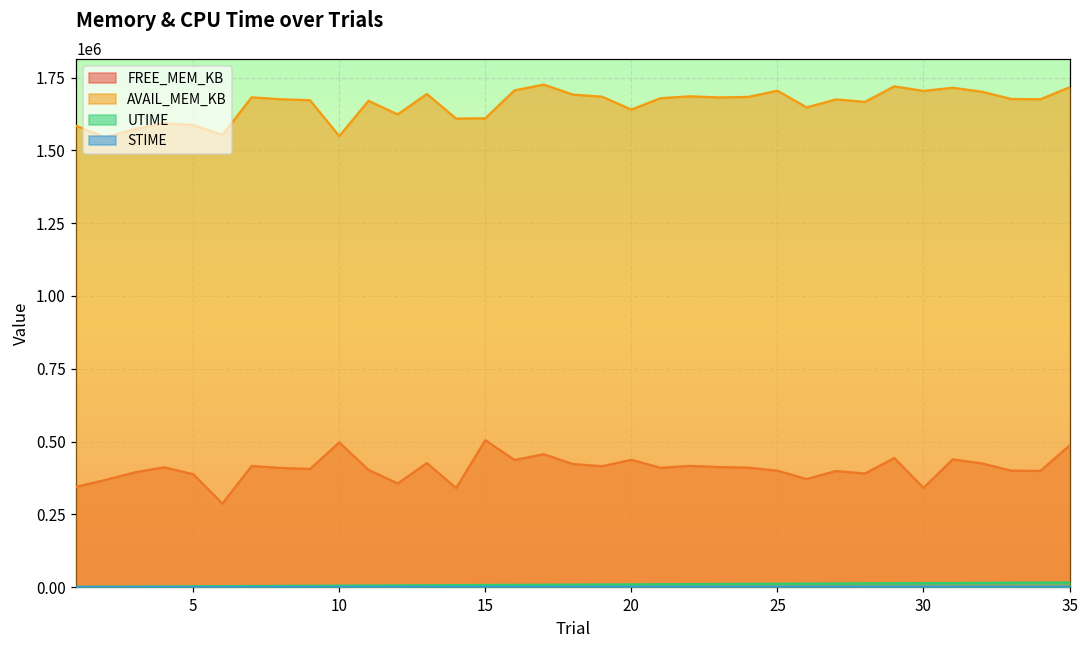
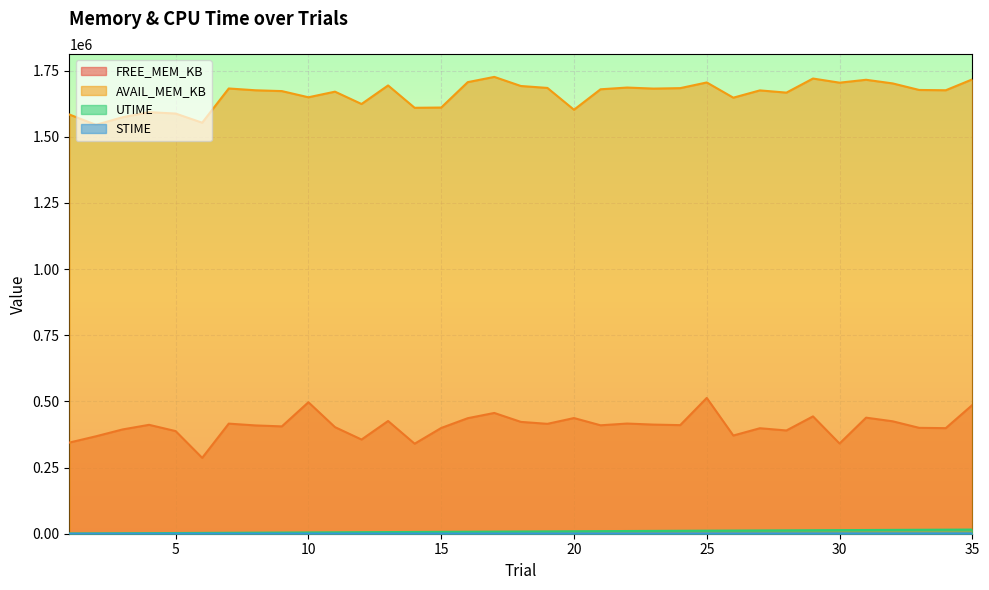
AVAIL_MEM_KB, 10: 1550000 -> 1650000
FREE_MEM_KB, 15: 500000 -> 400000
AVAIL_MEM_KB, 20: 1640000 -> 1600000
FREE_MEM_KB, 25: 400000 -> 510000
